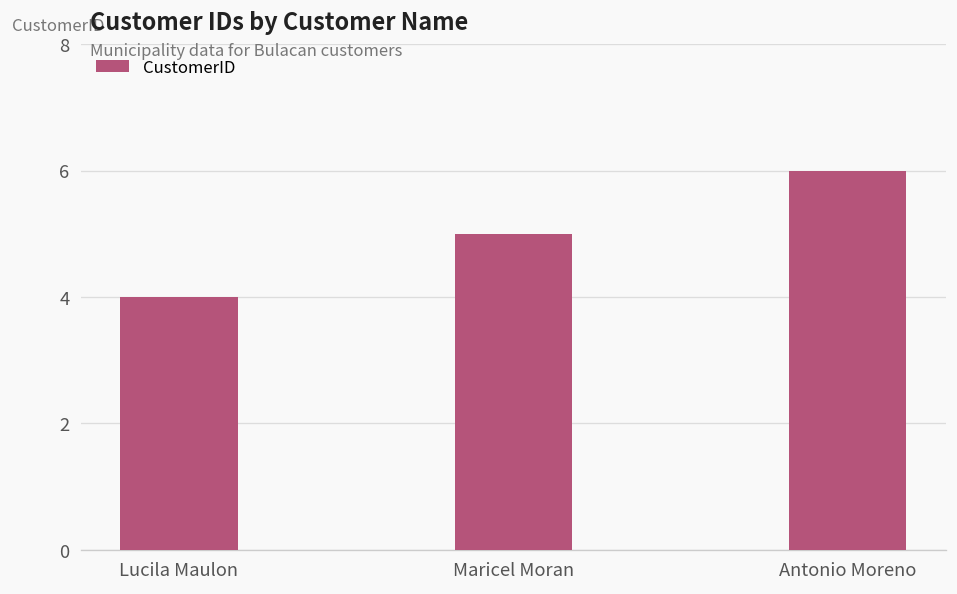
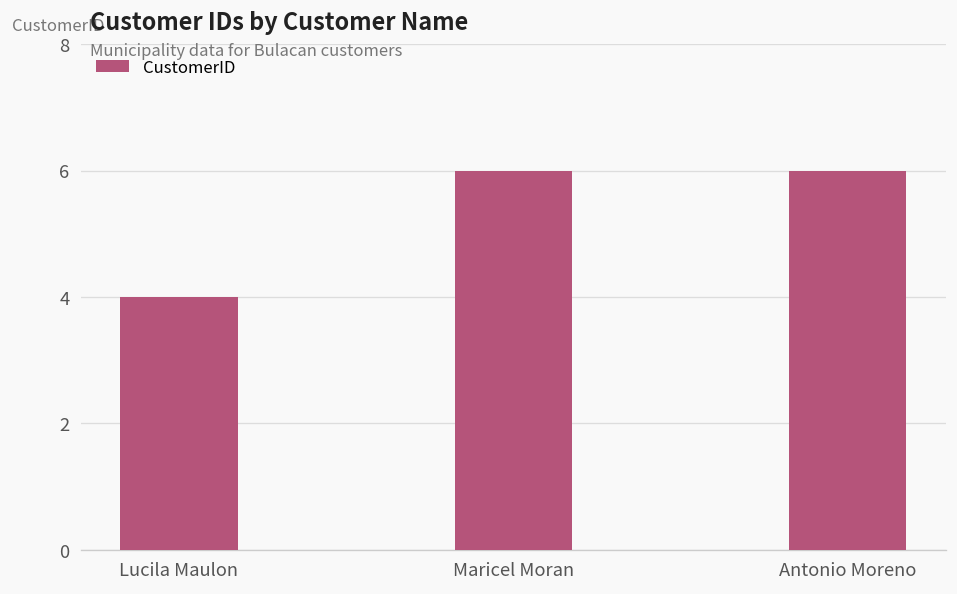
Maricel Moran: 5 -> 6
